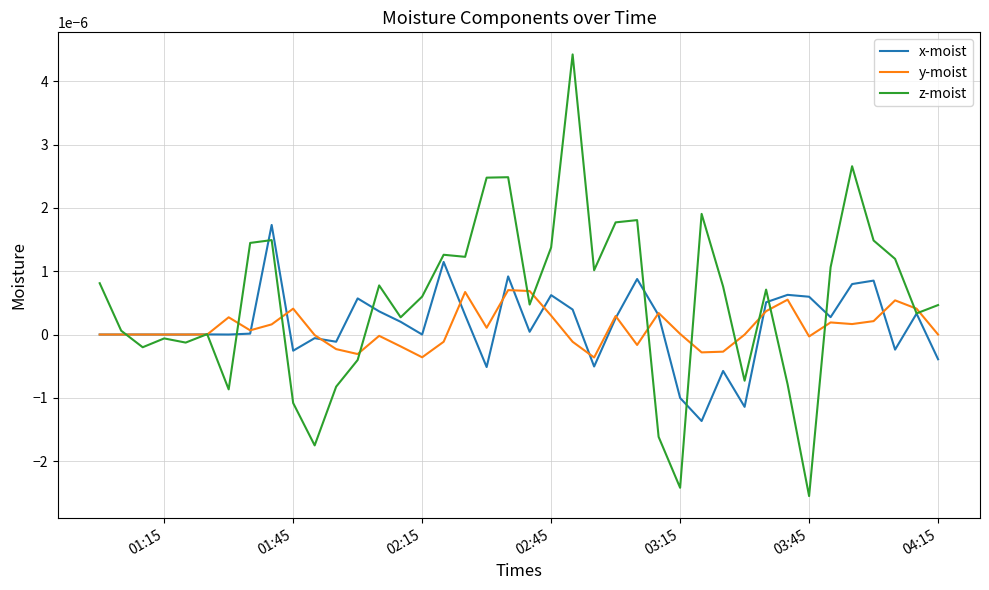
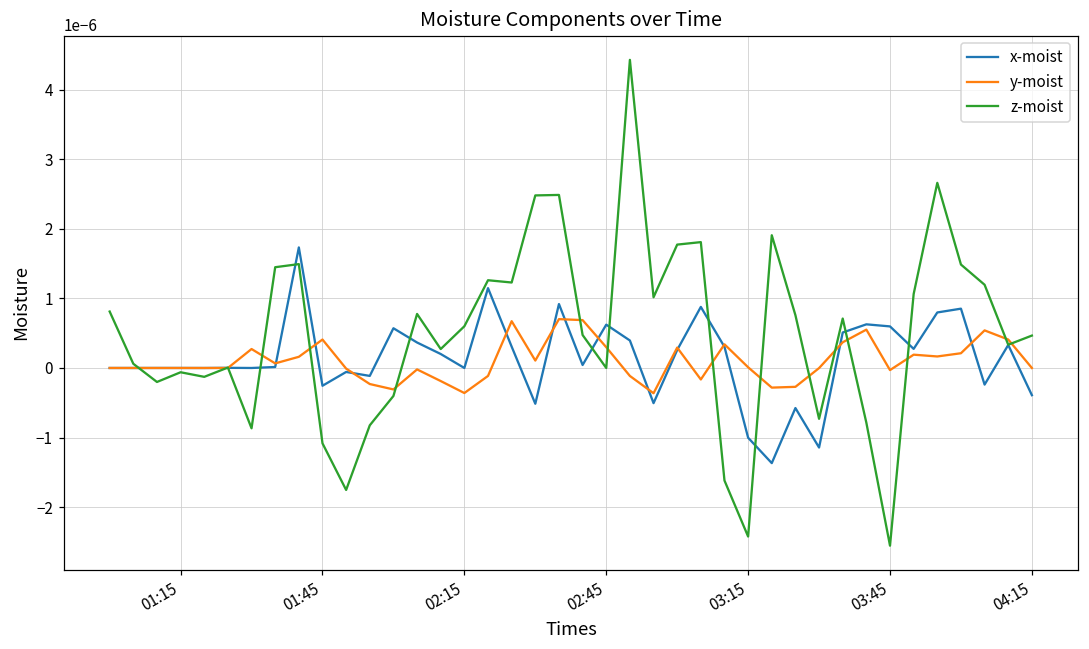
z-moist, 02:45: 0.000001 -> 0.000000
